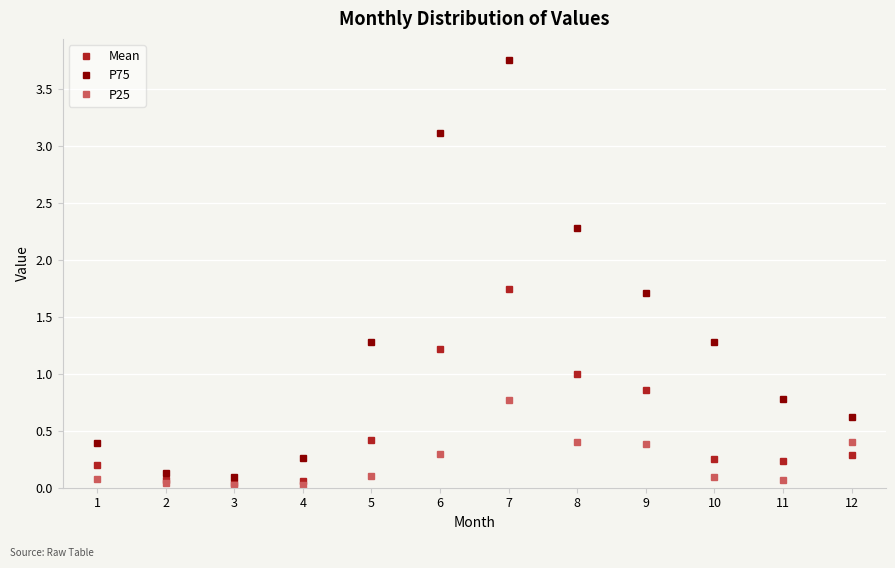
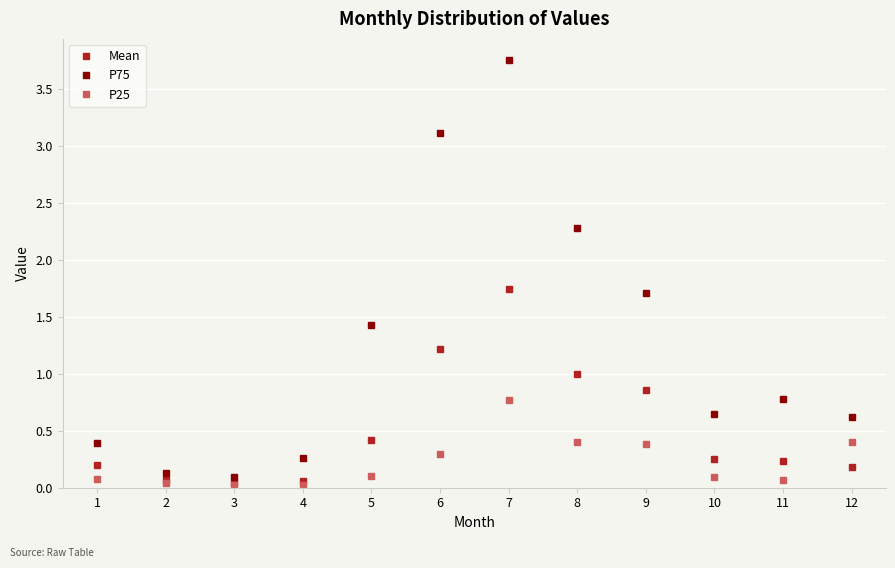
P75, 5: 1.28 -> 1.43
P75, 10: 1.28 -> 0.65
Mean, 12: 0.29 -> 0.18
